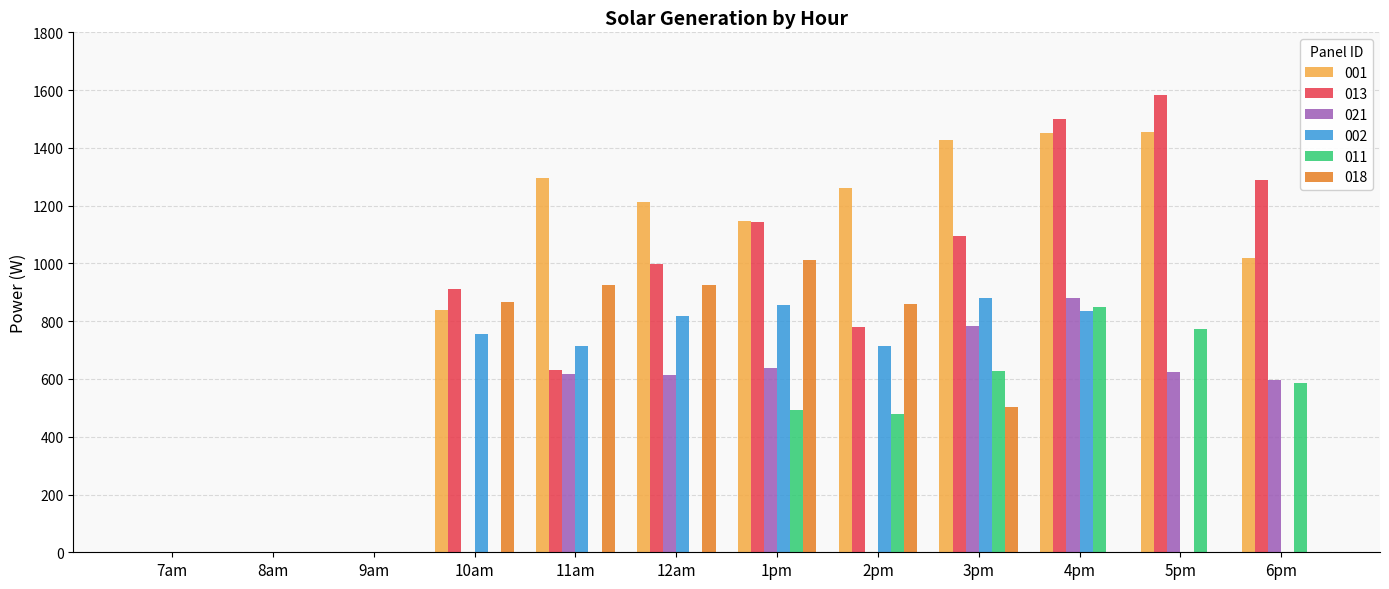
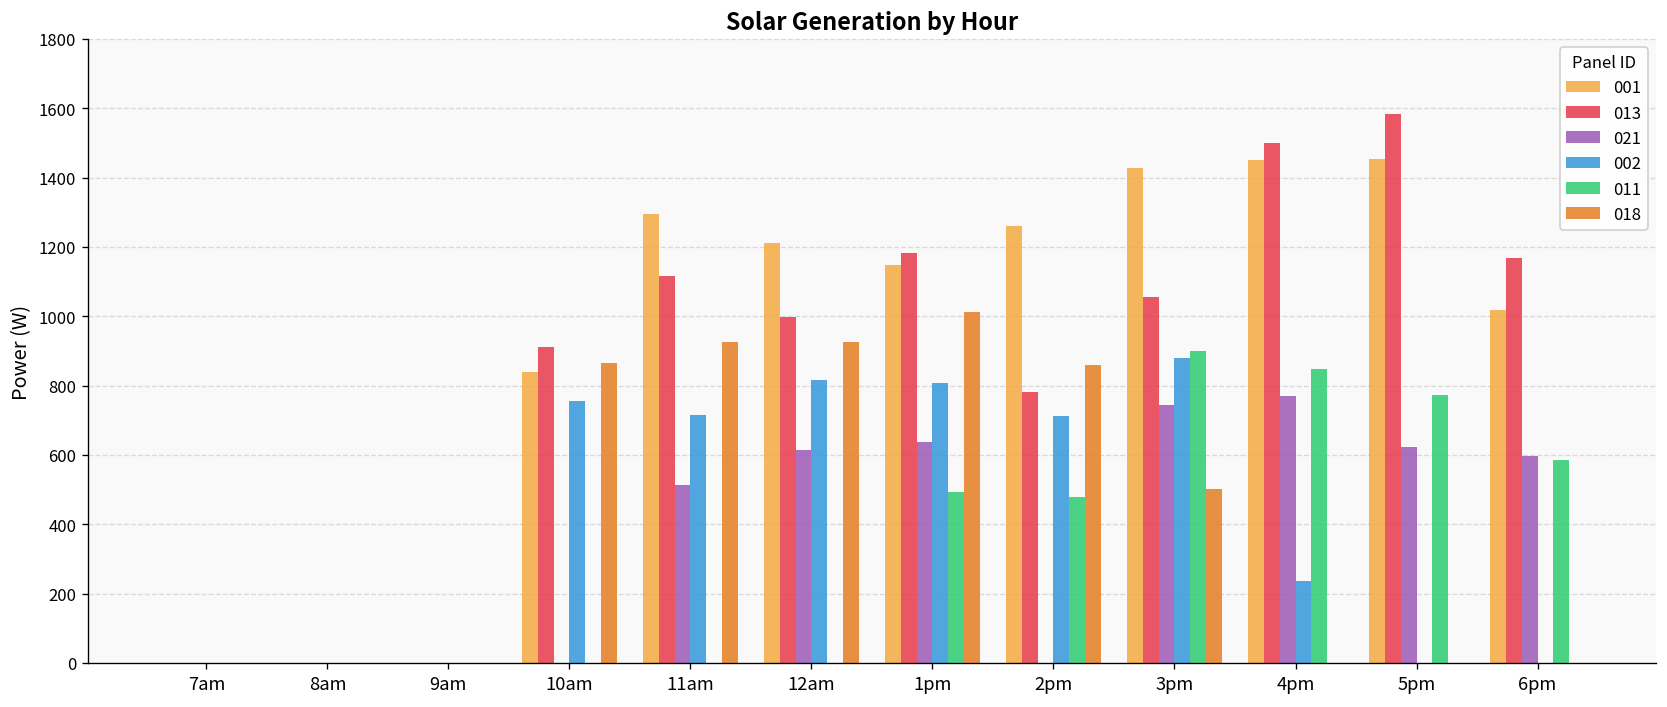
013, 11am: 630 -> 1120
021, 11am: 620 -> 510
013, 1pm: 1140 -> 1180
002, 1pm: 860 -> 810
013, 3pm: 1090 -> 1060
021, 3pm: 780 -> 740
011, 3pm: 630 -> 900
021, 4pm: 880 -> 770
002, 4pm: 830 -> 240
013, 6pm: 1290 -> 1170
